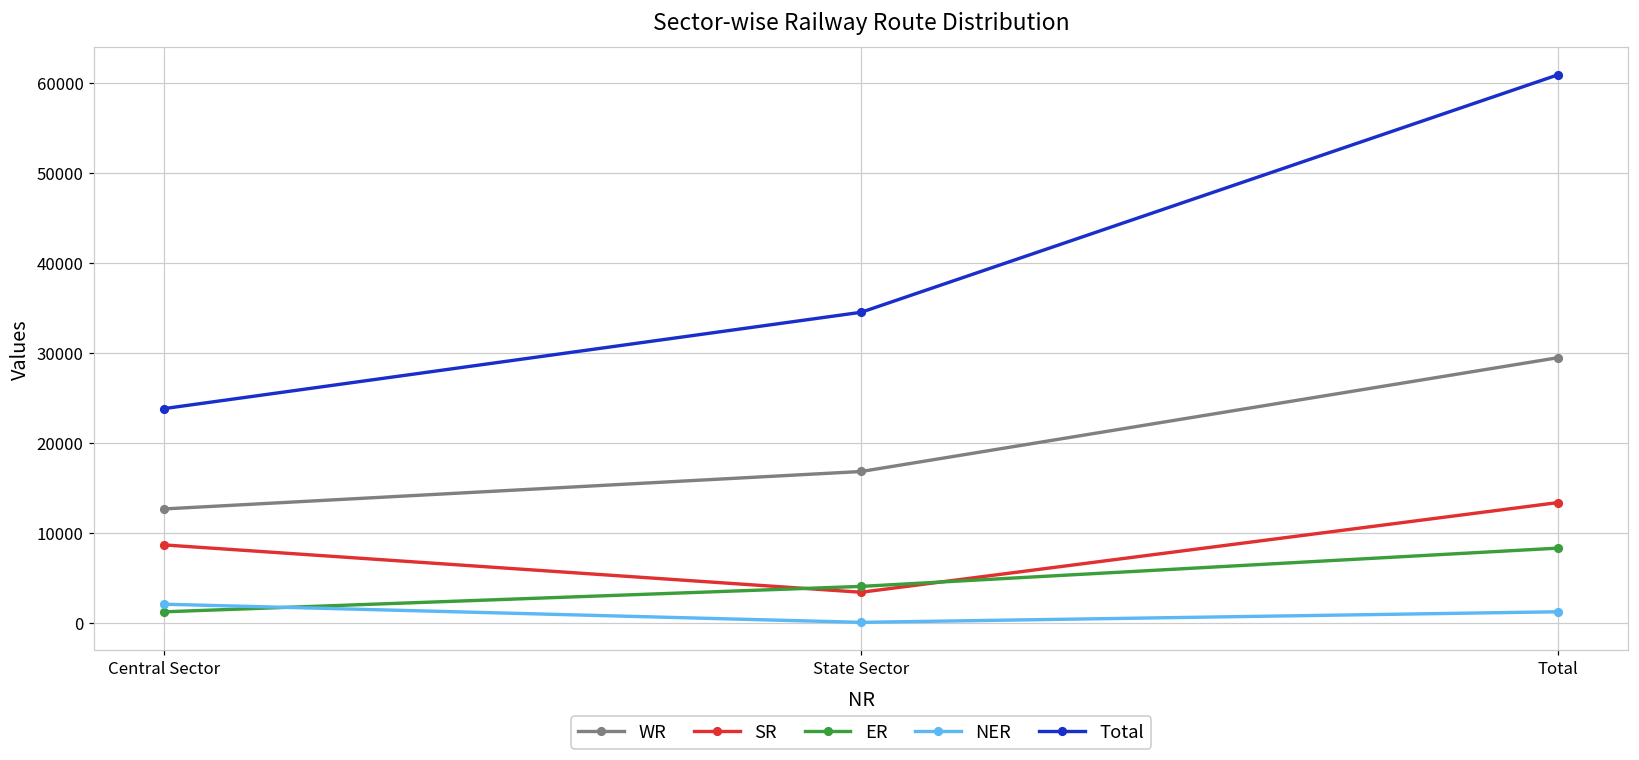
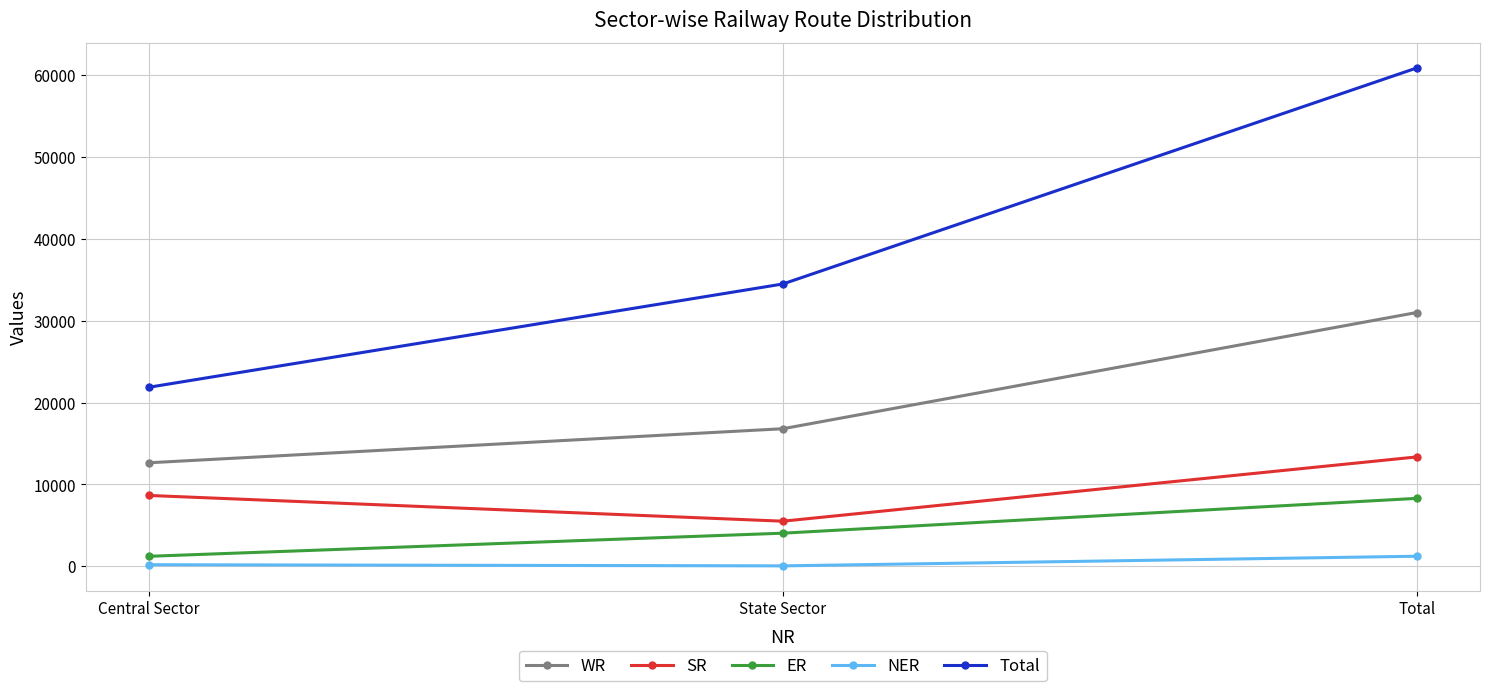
NER, Central Sector: 2000 -> 0
Total, Central Sector: 24000 -> 22000
SR, State Sector: 3000 -> 6000
WR, Total: 29000 -> 31000
